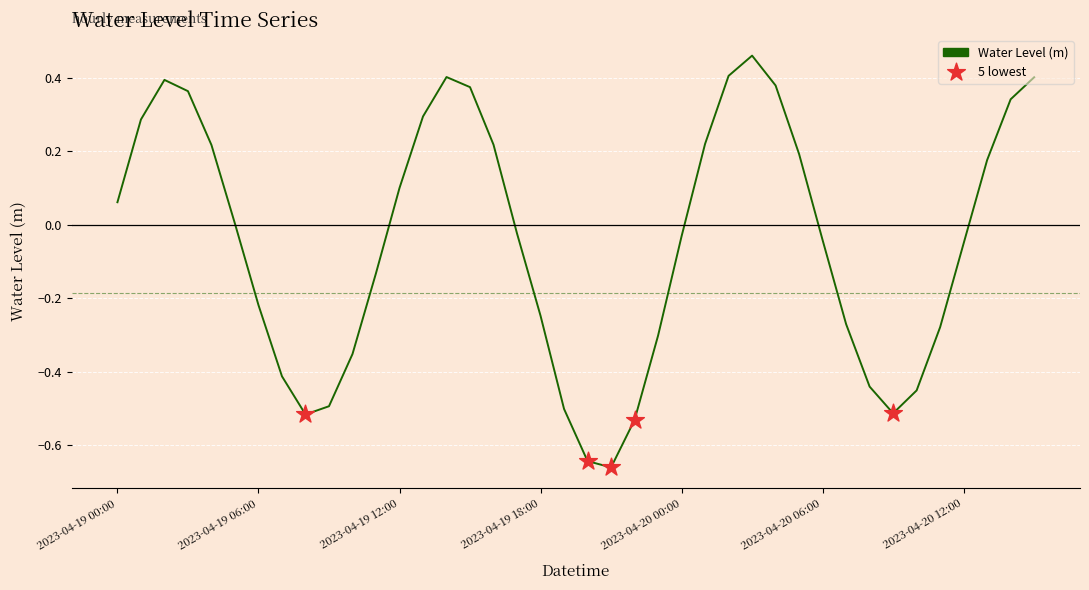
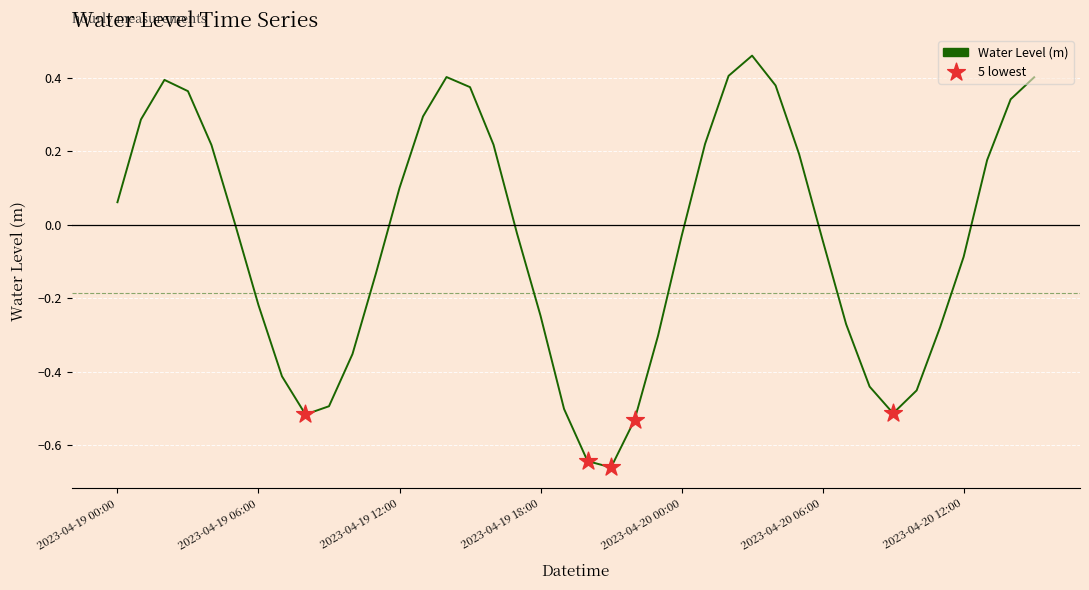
Water Level (m), 2023-04-20 12:00: -0.05 -> -0.09
